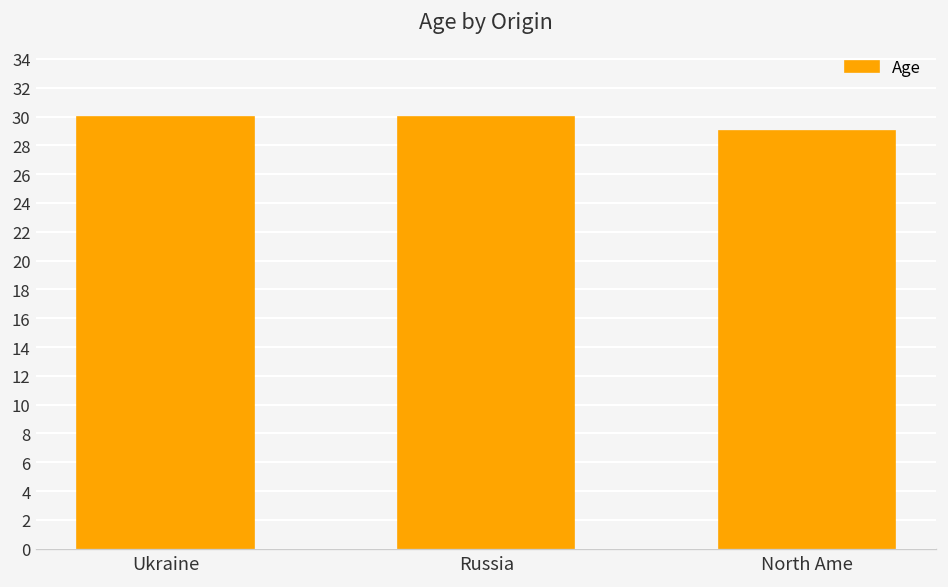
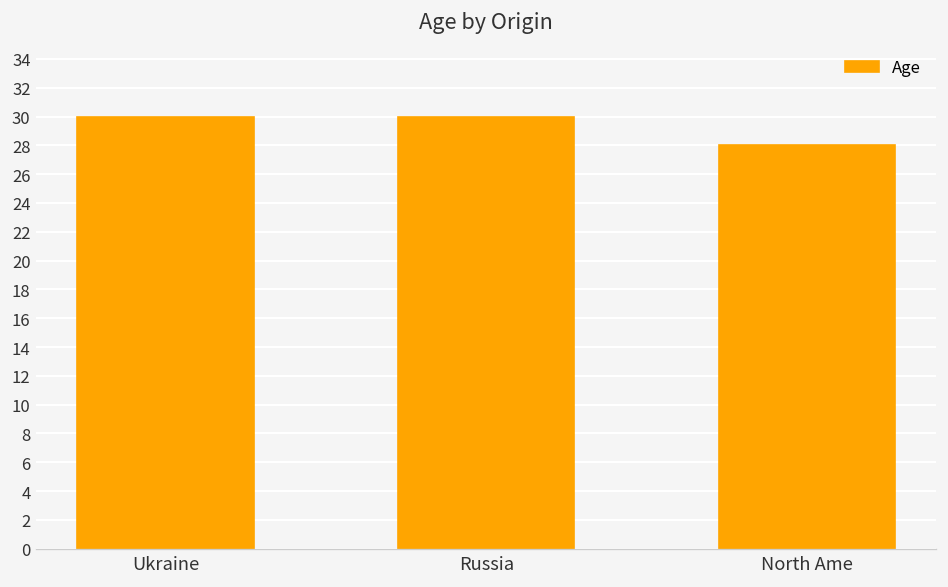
North Ame: 29 -> 28
